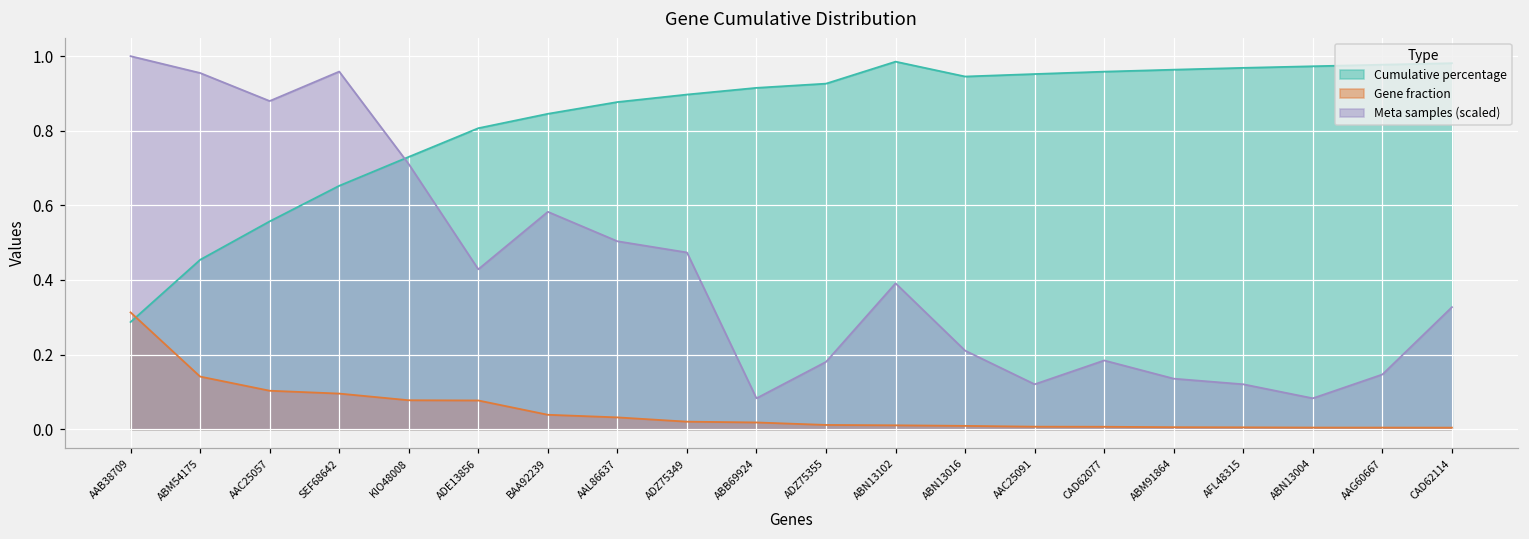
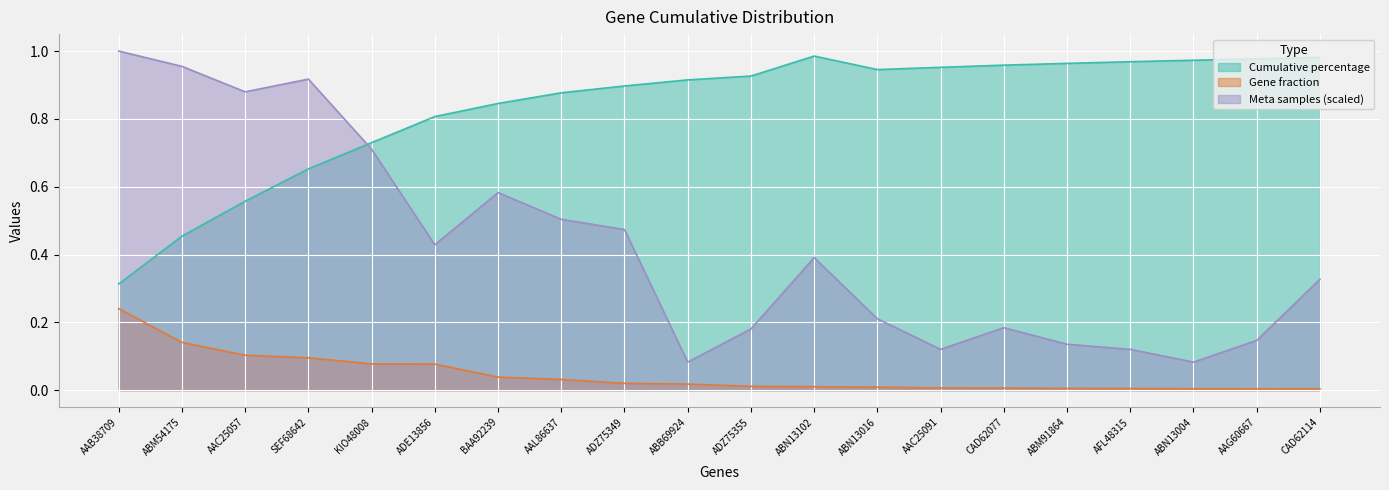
Cumulative percentage, AAB38709: 0.29 -> 0.31
Gene fraction, AAB38709: 0.31 -> 0.24
Meta samples (scaled), SEF68642: 0.96 -> 0.92
